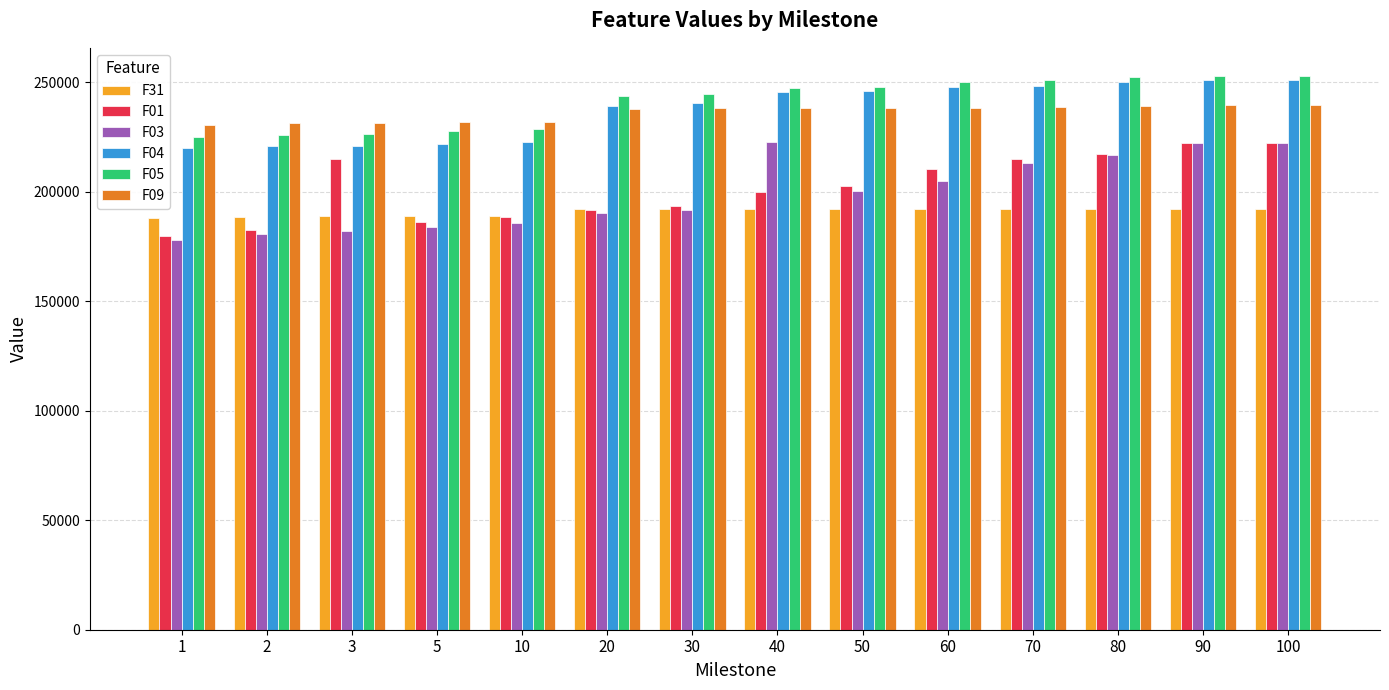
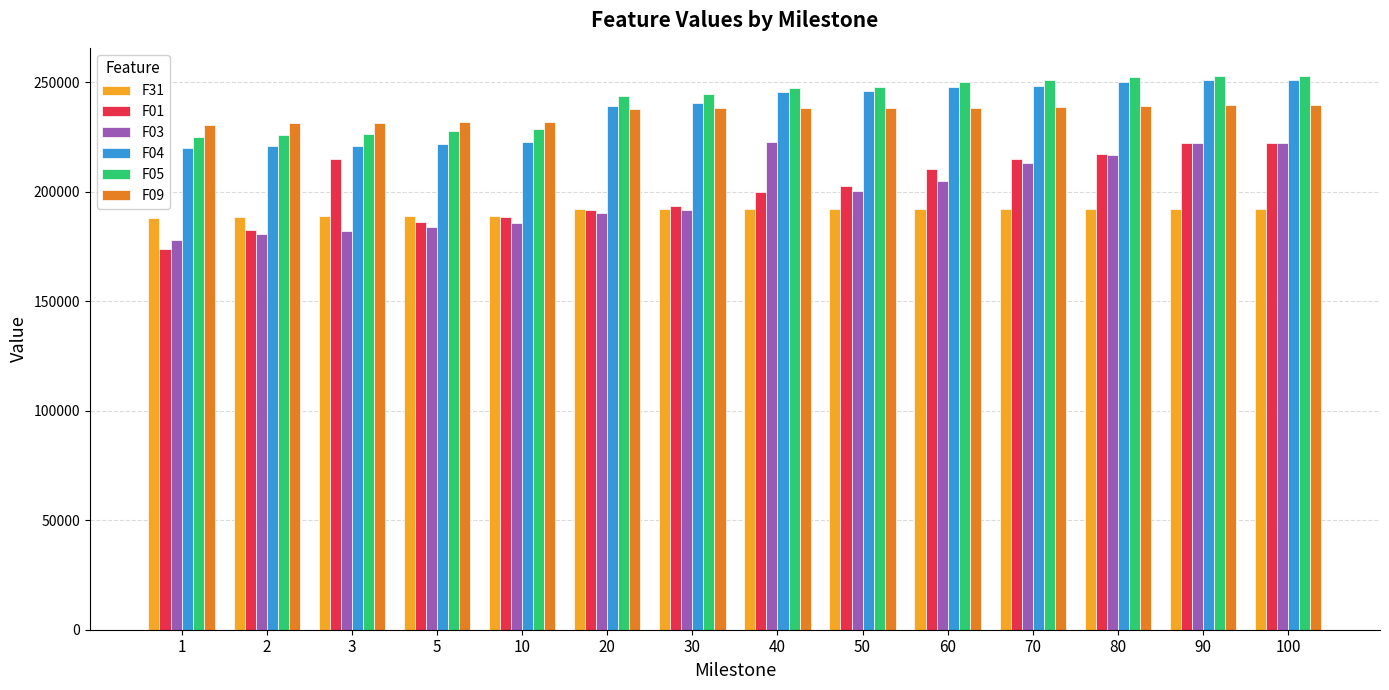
F01, 1: 180000 -> 174000
